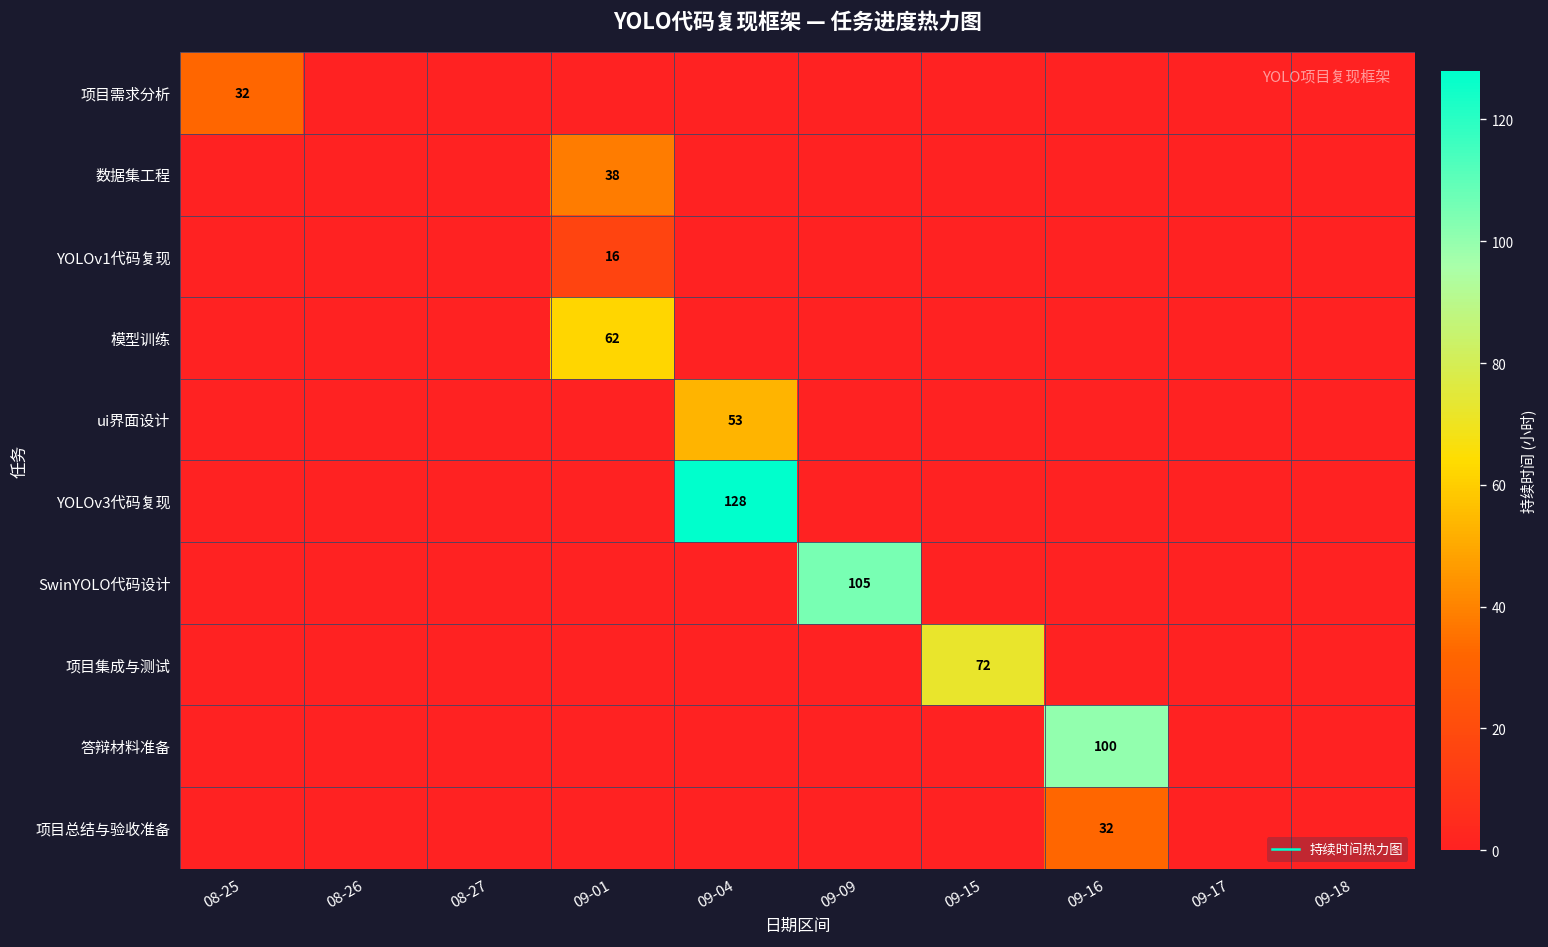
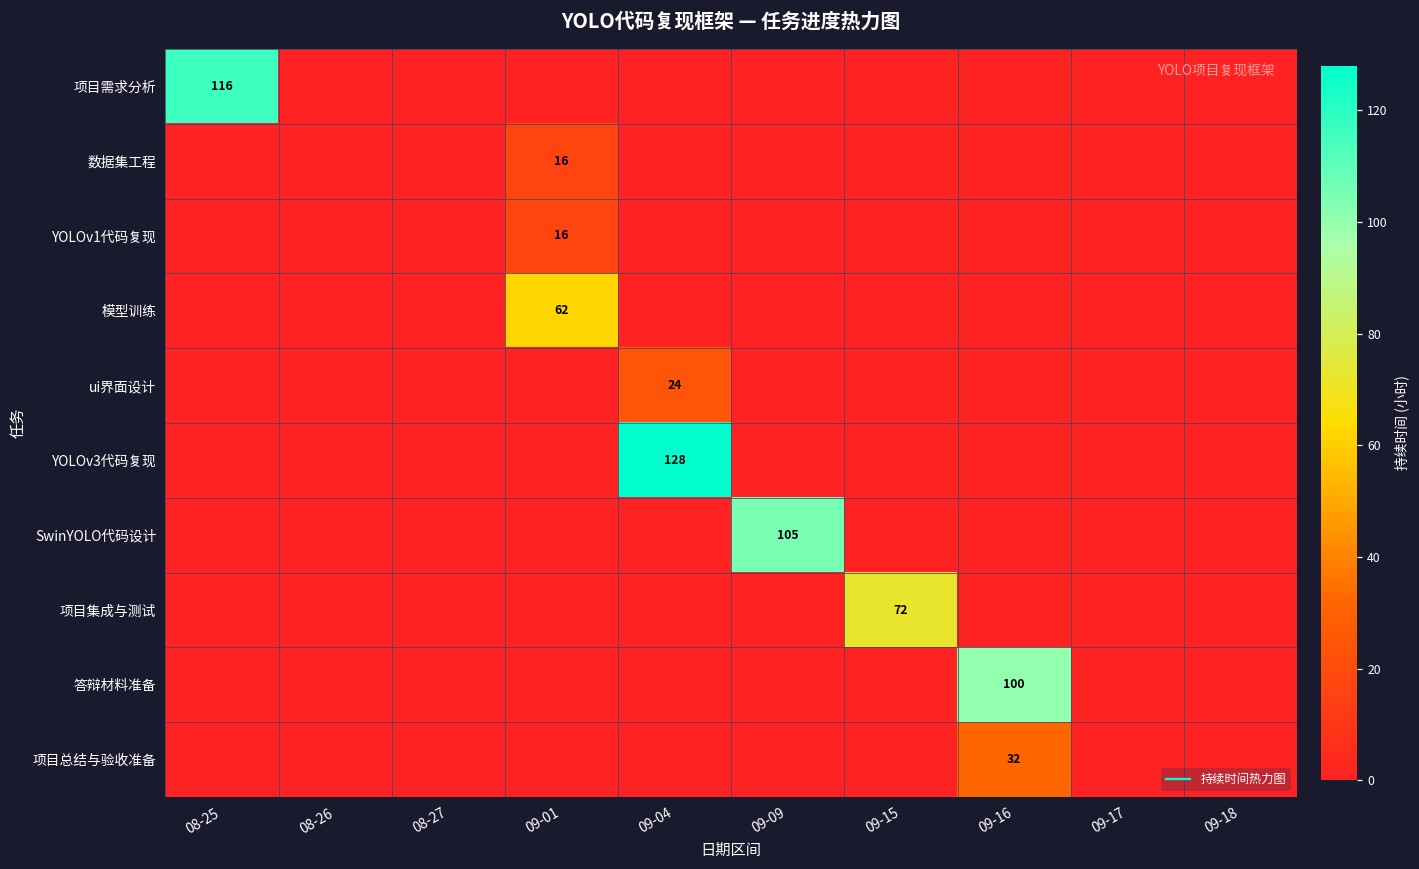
项目需求分析, 08-25: 32 -> 116
数据集工程, 09-01: 38 -> 16
ui界面设计, 09-04: 53 -> 24
